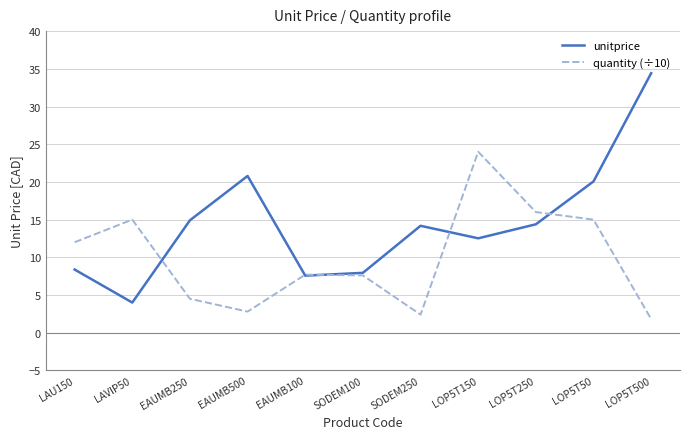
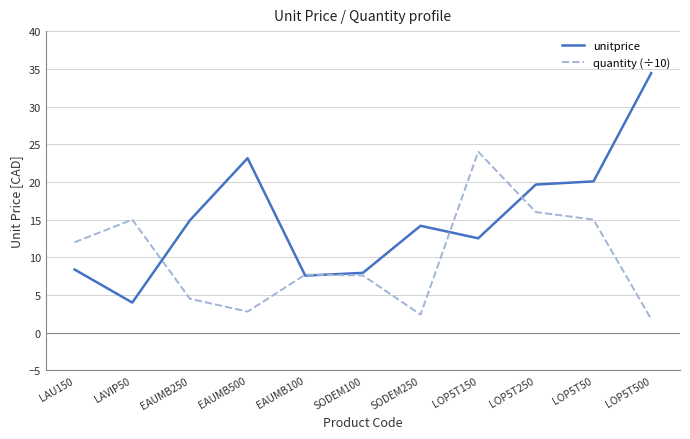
unitprice, EAUMB500: 21 -> 23
unitprice, LOP5T250: 14 -> 20
